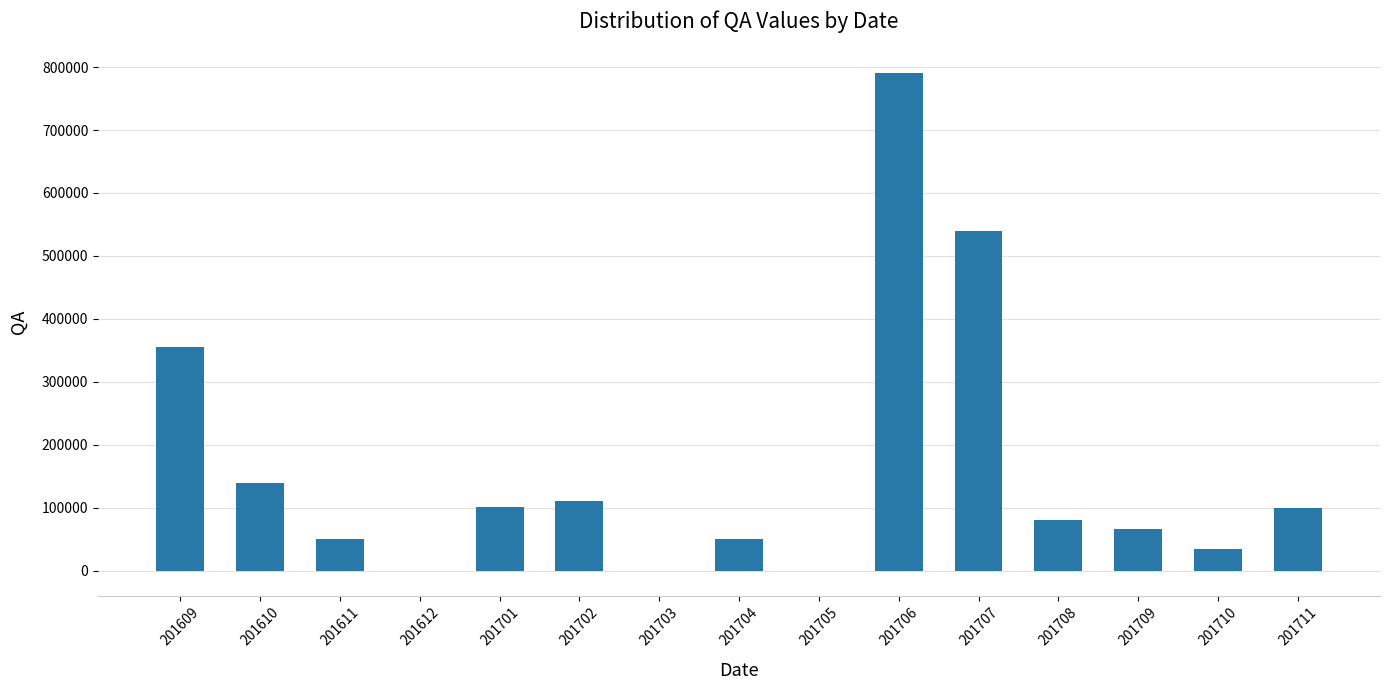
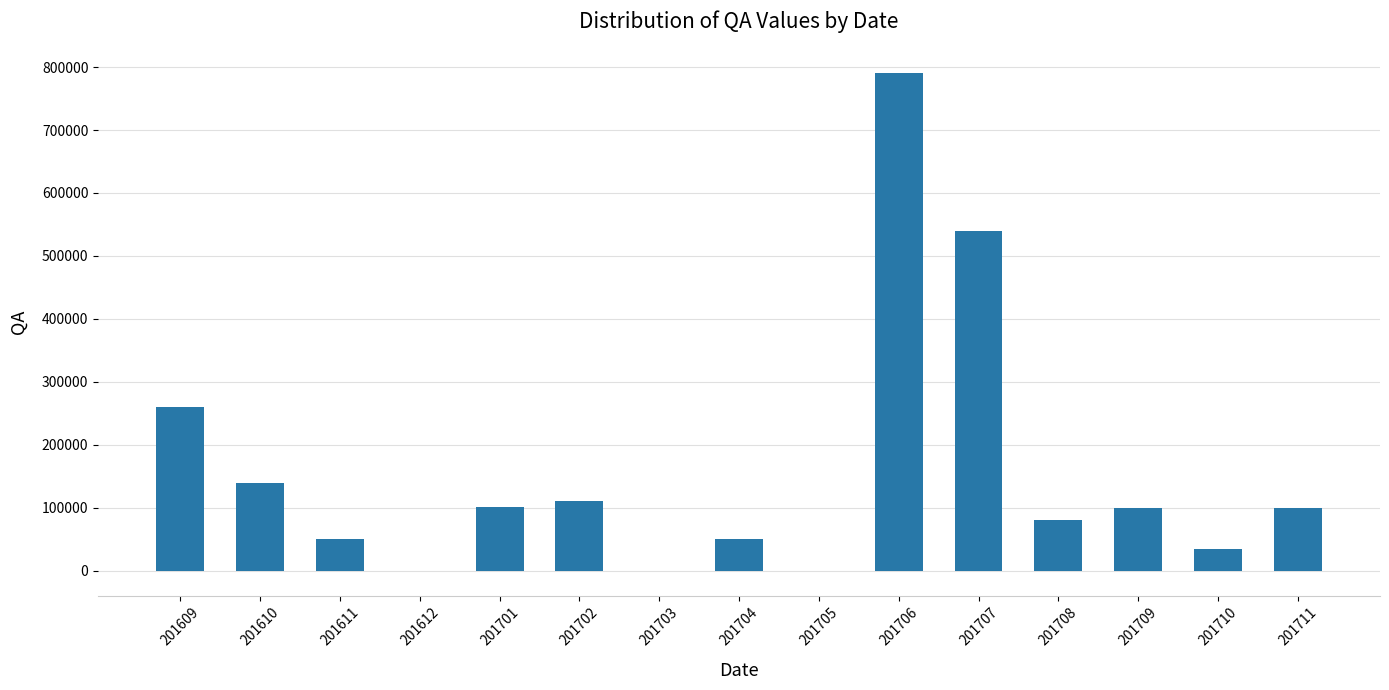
201609: 360000 -> 260000
201709: 70000 -> 100000
